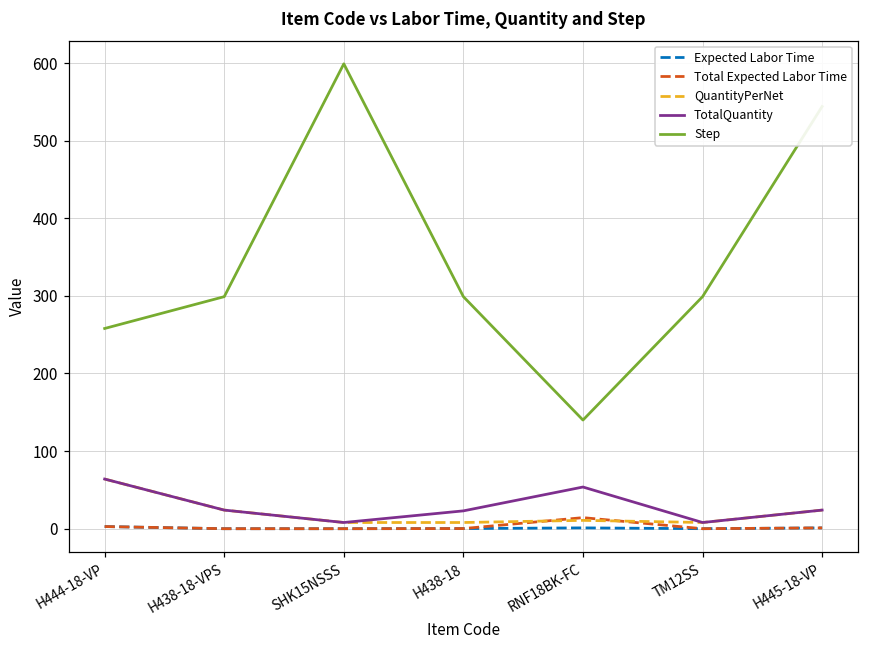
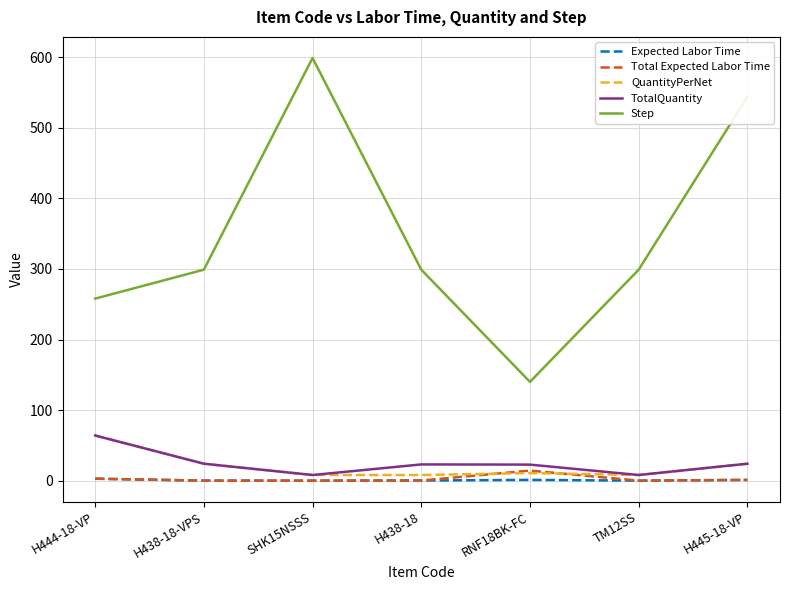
TotalQuantity, RNF18BK-FC: 50 -> 20
